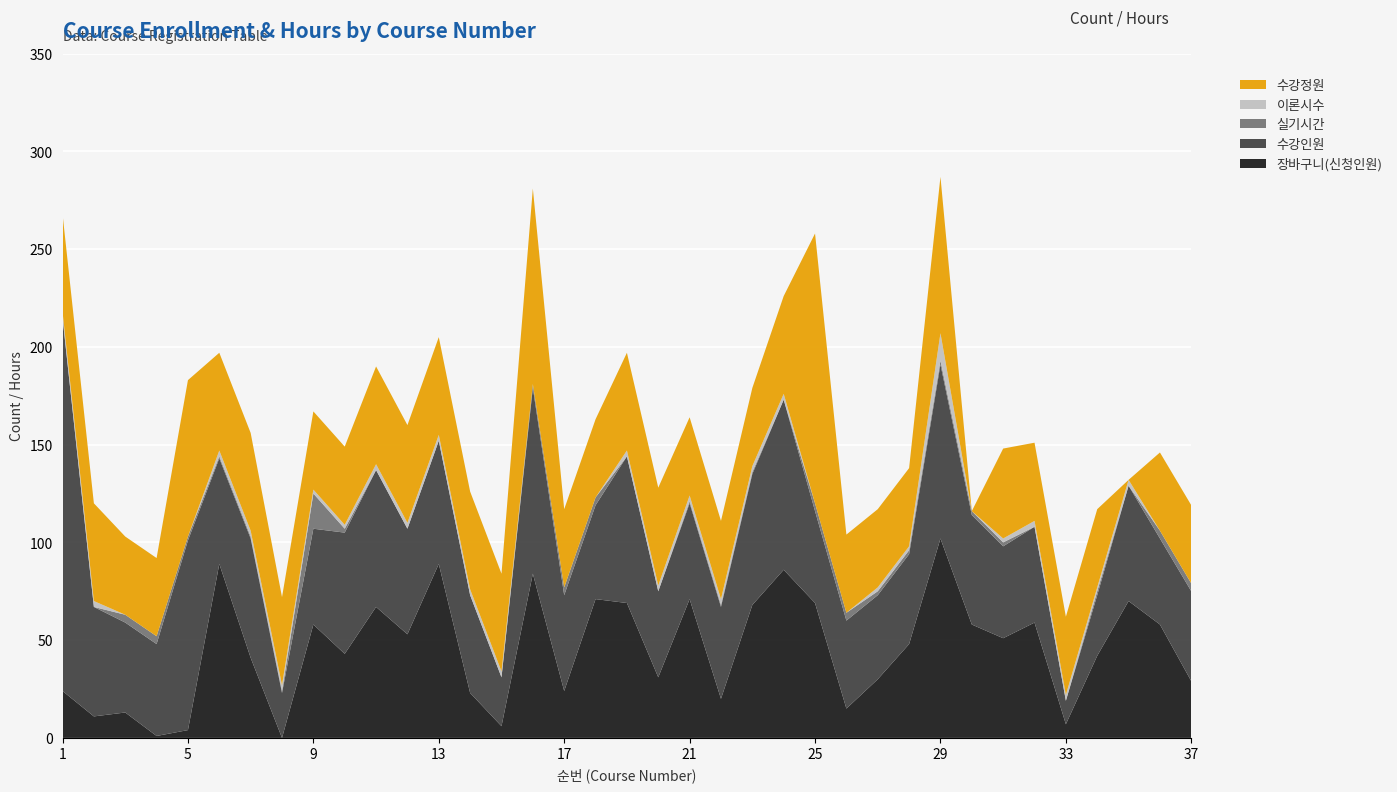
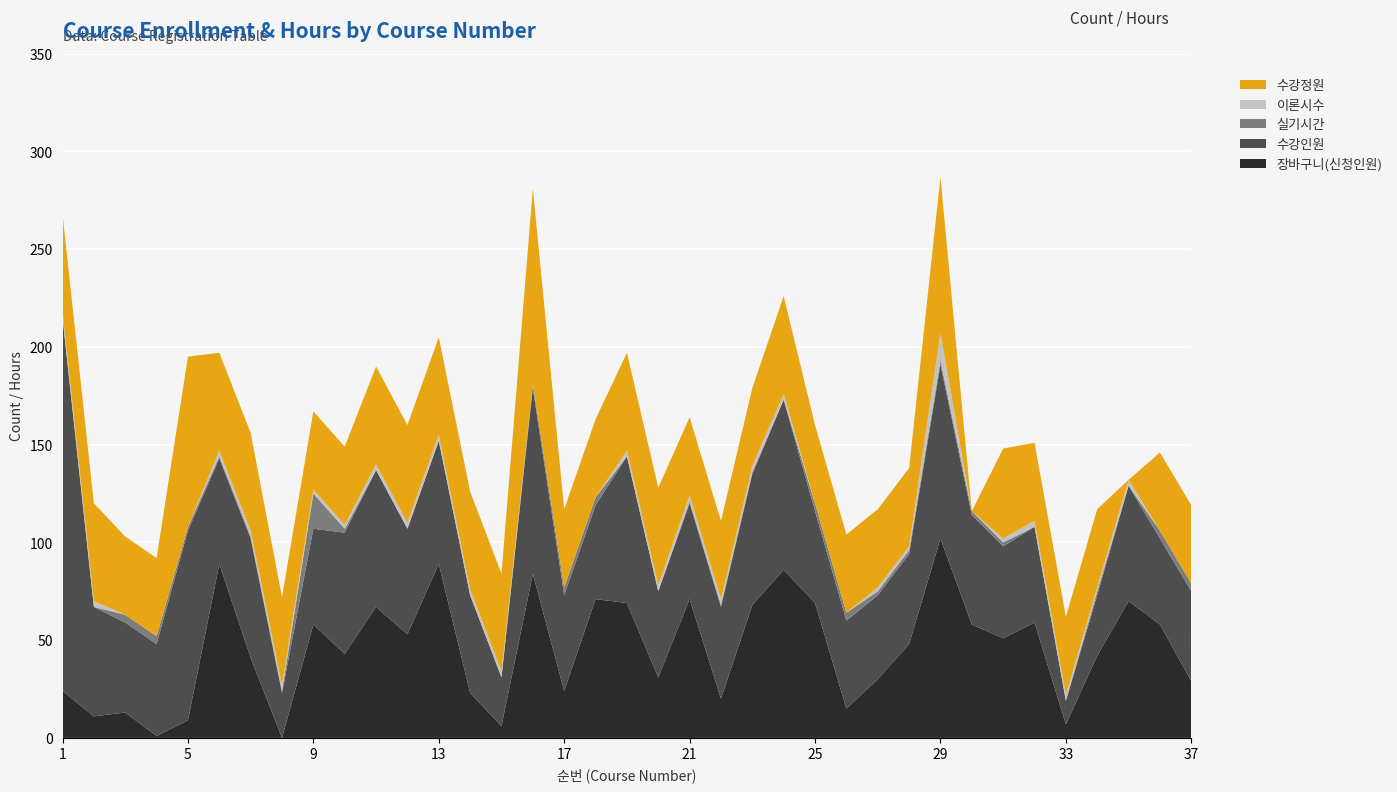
장바구니(신청인원), 5: 4 -> 9
수강정원, 5: 80 -> 87
수강정원, 25: 138 -> 40
